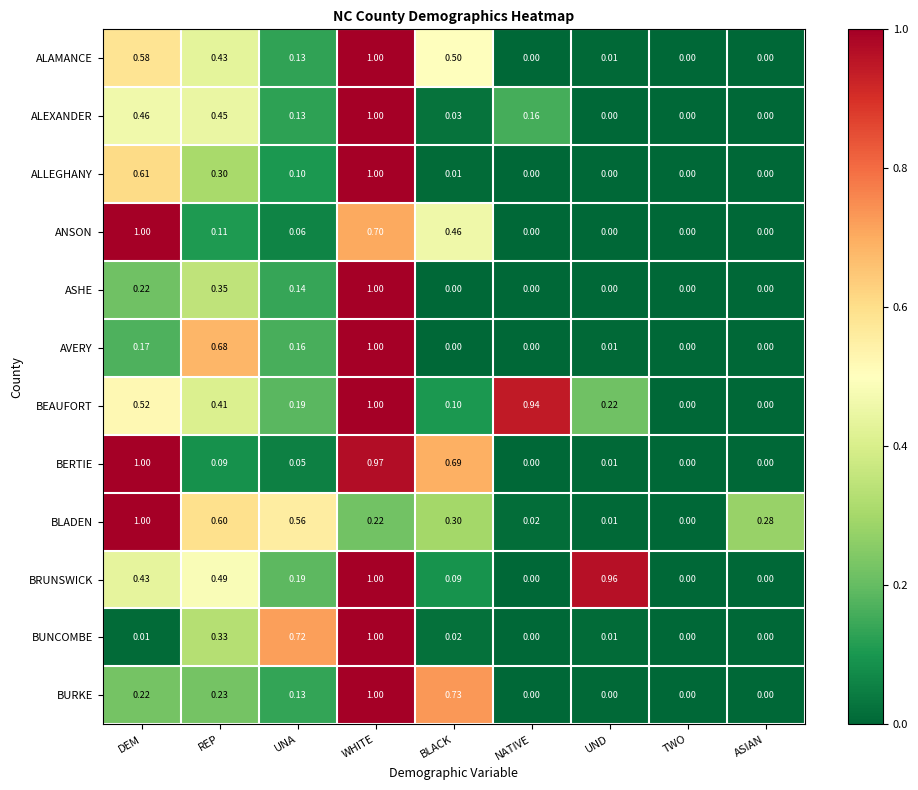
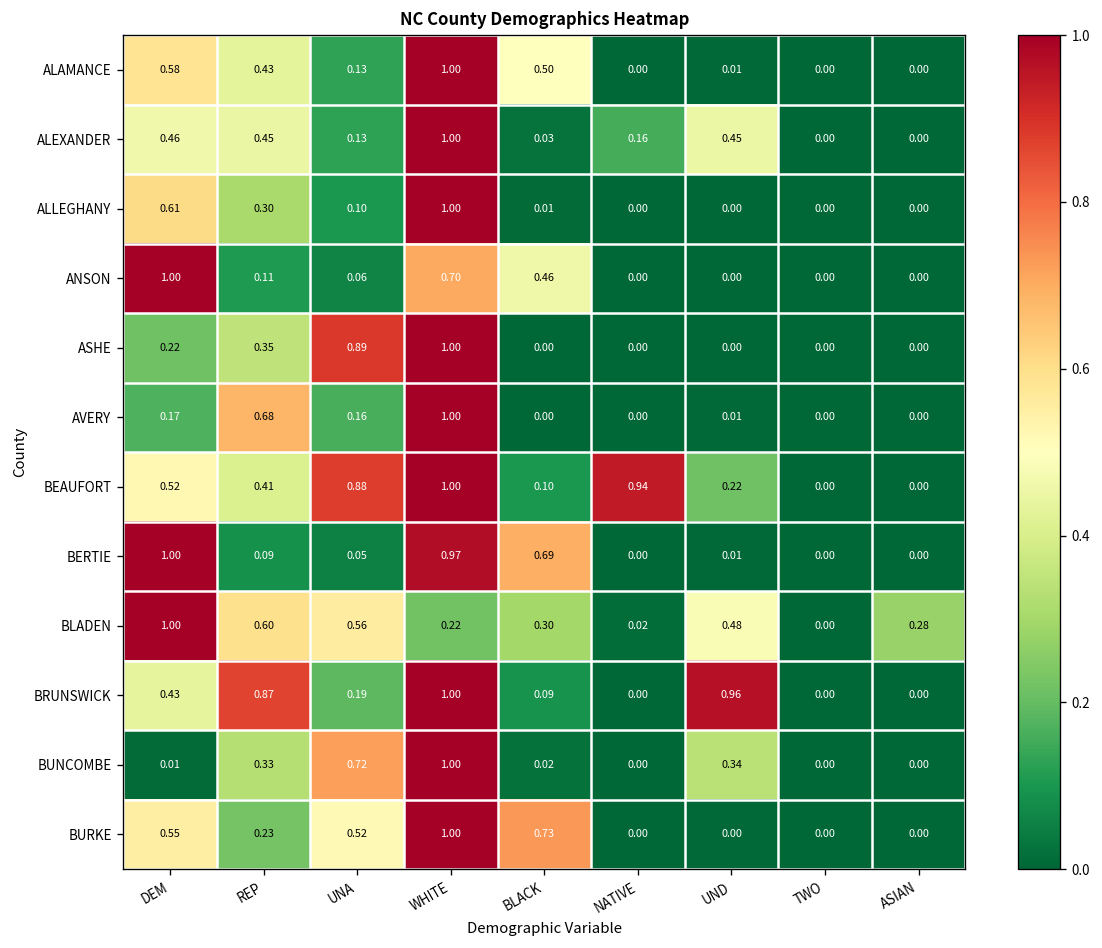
ALEXANDER, UND: 0.00 -> 0.45
ASHE, UNA: 0.14 -> 0.89
BEAUFORT, UNA: 0.19 -> 0.88
BLADEN, UND: 0.01 -> 0.48
BRUNSWICK, REP: 0.49 -> 0.87
BUNCOMBE, UND: 0.01 -> 0.34
BURKE, DEM: 0.22 -> 0.55
BURKE, UNA: 0.13 -> 0.52
